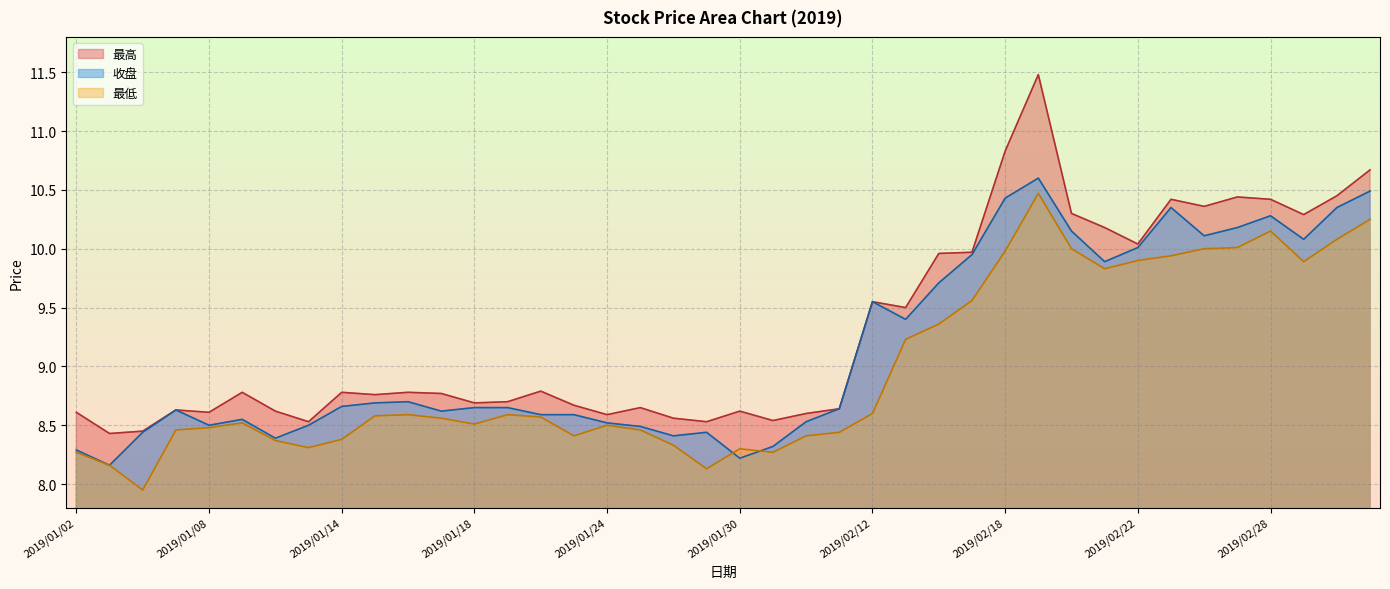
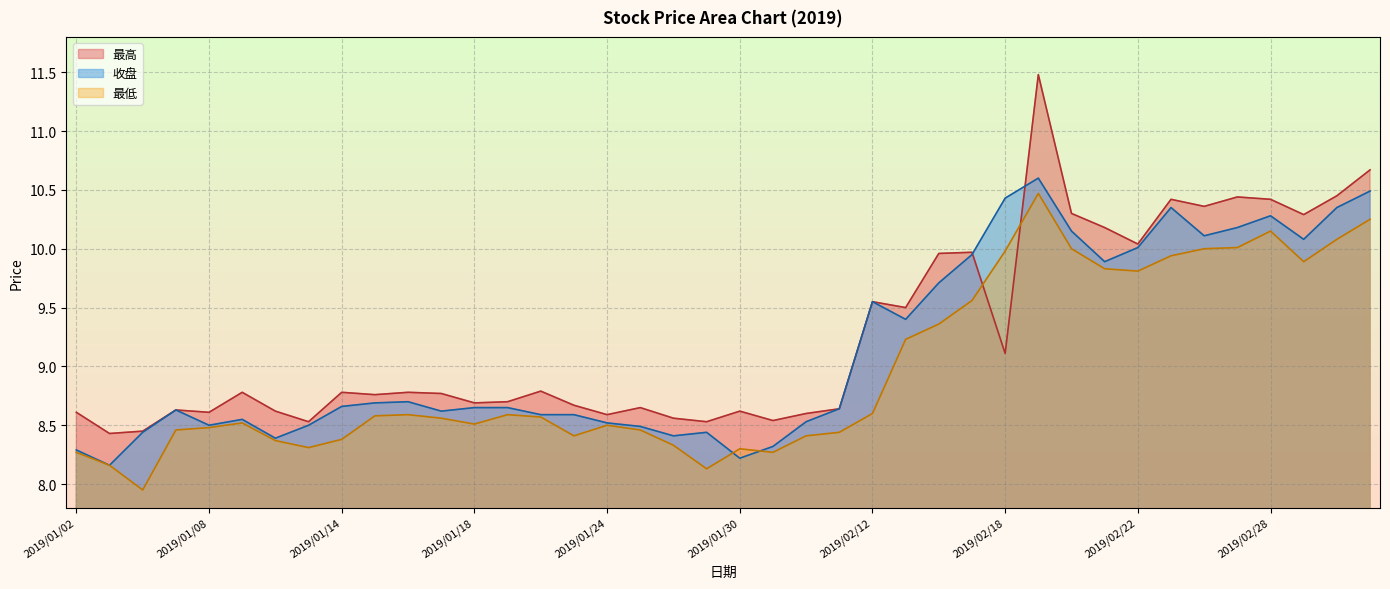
最高, 2019/02/18: 10.83 -> 9.11
最低, 2019/02/22: 9.90 -> 9.81
